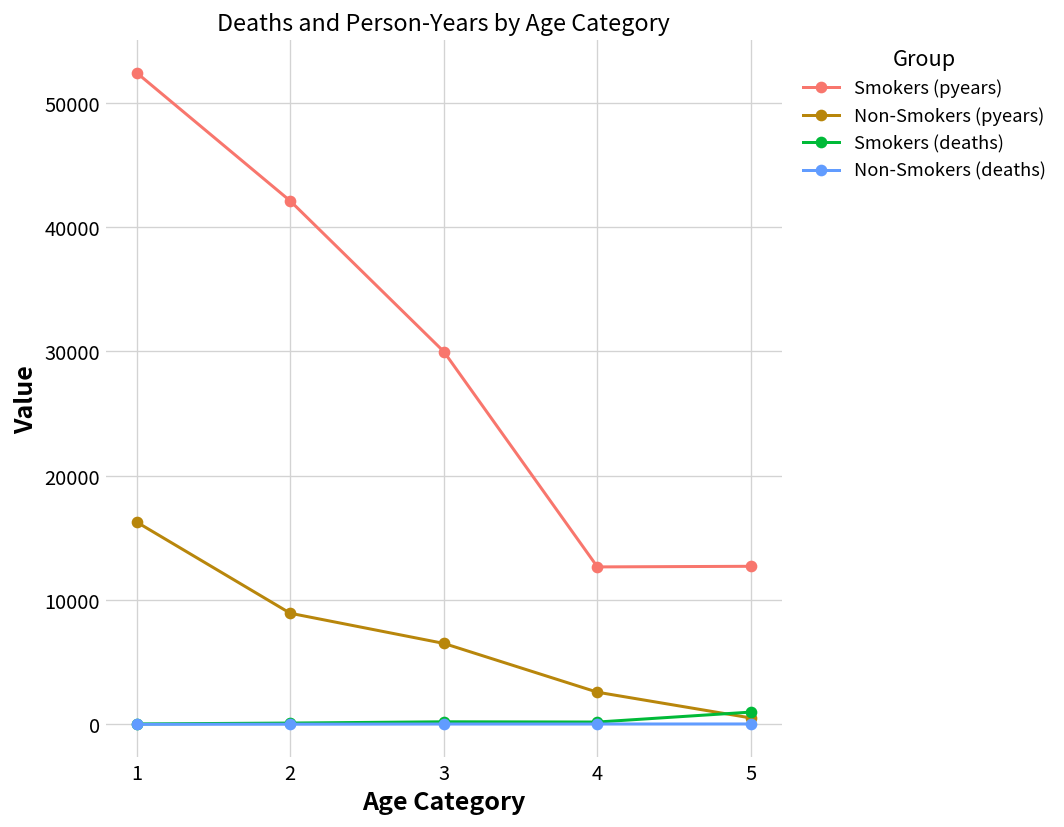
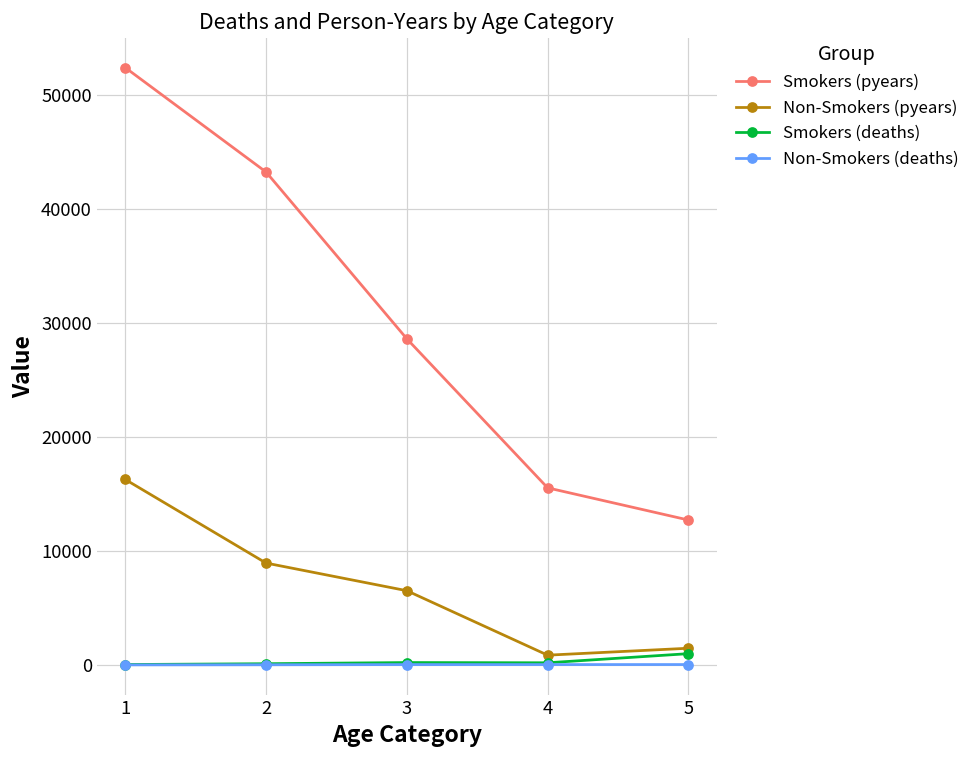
Smokers (pyears), 2: 42100 -> 43200
Smokers (pyears), 3: 30000 -> 28600
Smokers (pyears), 4: 12700 -> 15500
Non-Smokers (pyears), 4: 2600 -> 900
Non-Smokers (pyears), 5: 500 -> 1500
